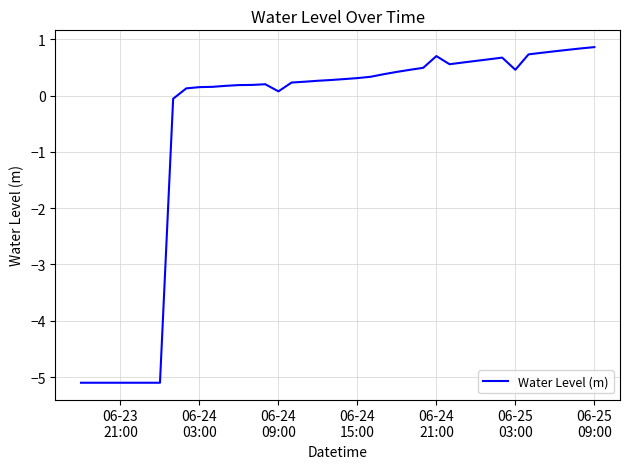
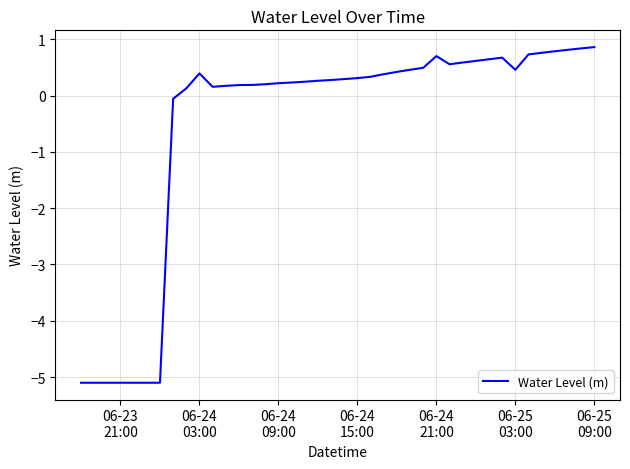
06-24 03:00: 0.2 -> 0.4
06-24 09:00: 0.1 -> 0.2
